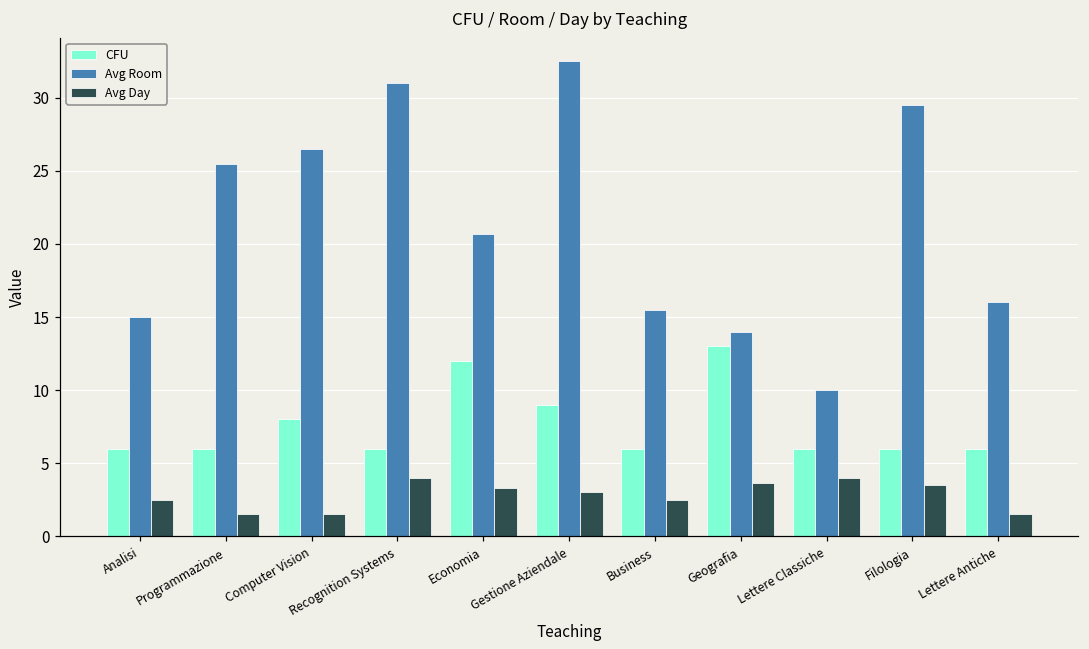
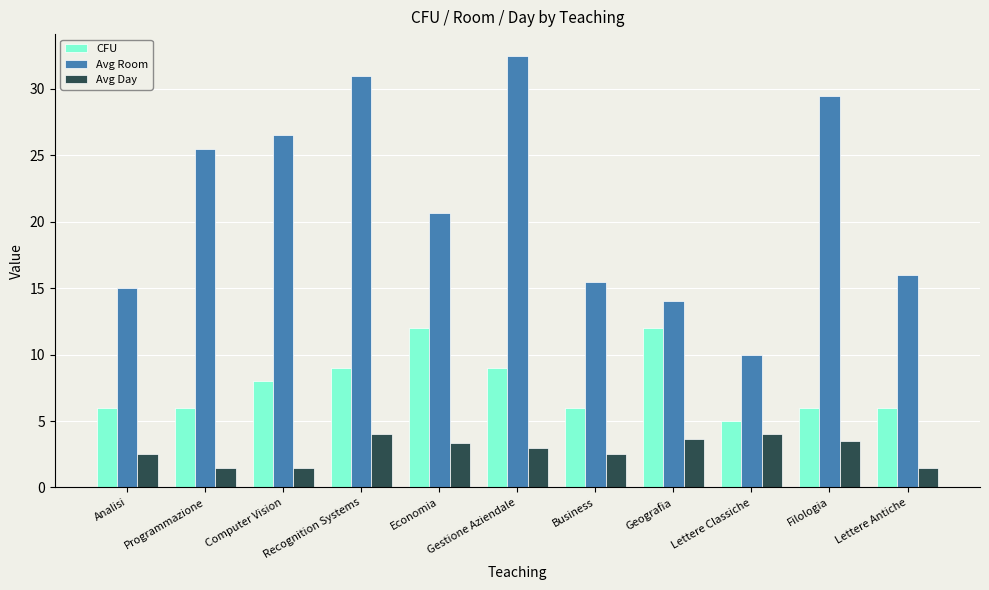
CFU, Recognition Systems: 6 -> 9
CFU, Geografia: 13 -> 12
CFU, Lettere Classiche: 6 -> 5
